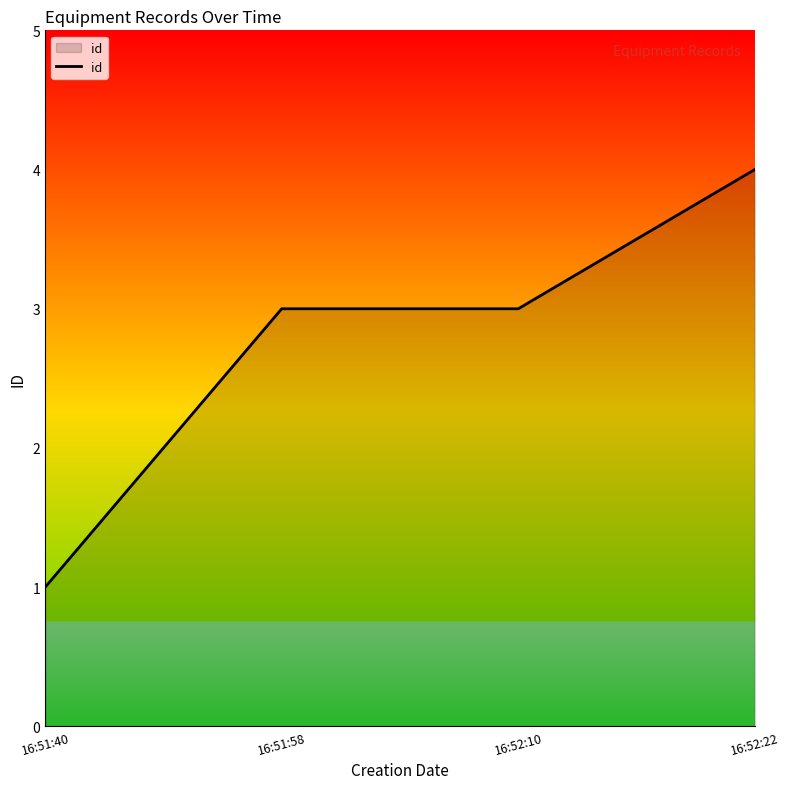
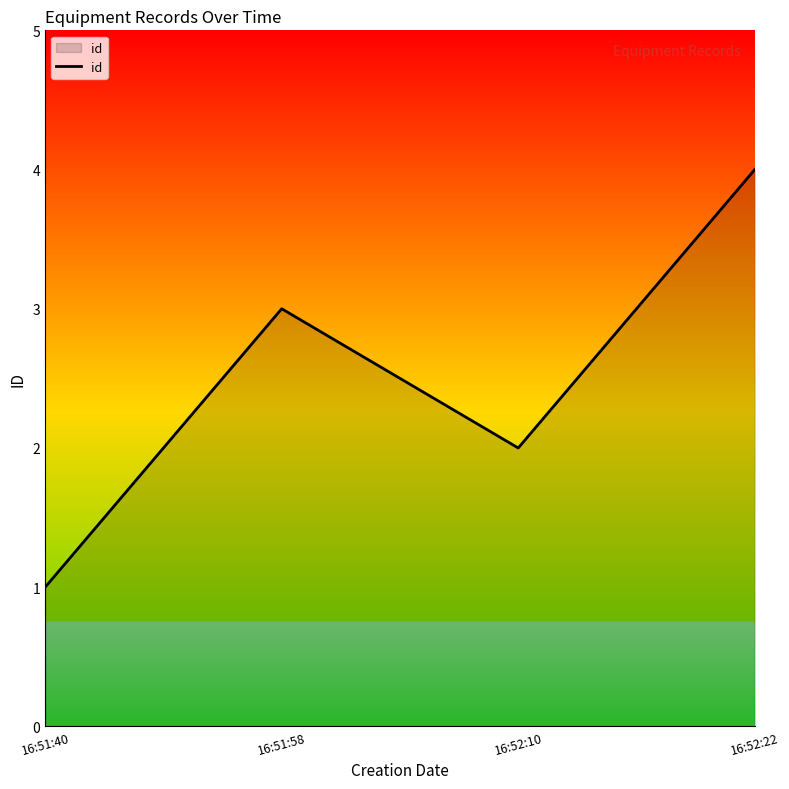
16:52:10: 3 -> 2
